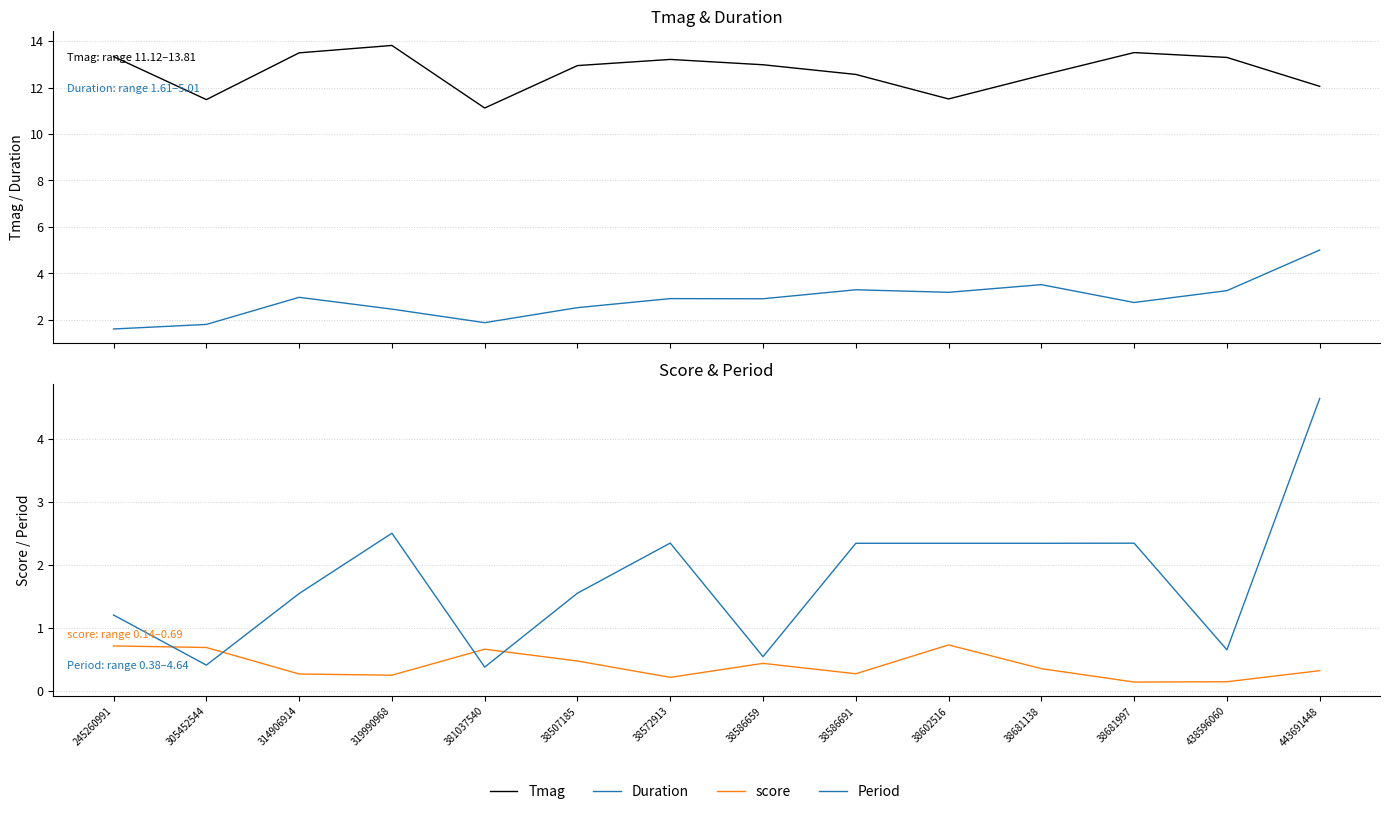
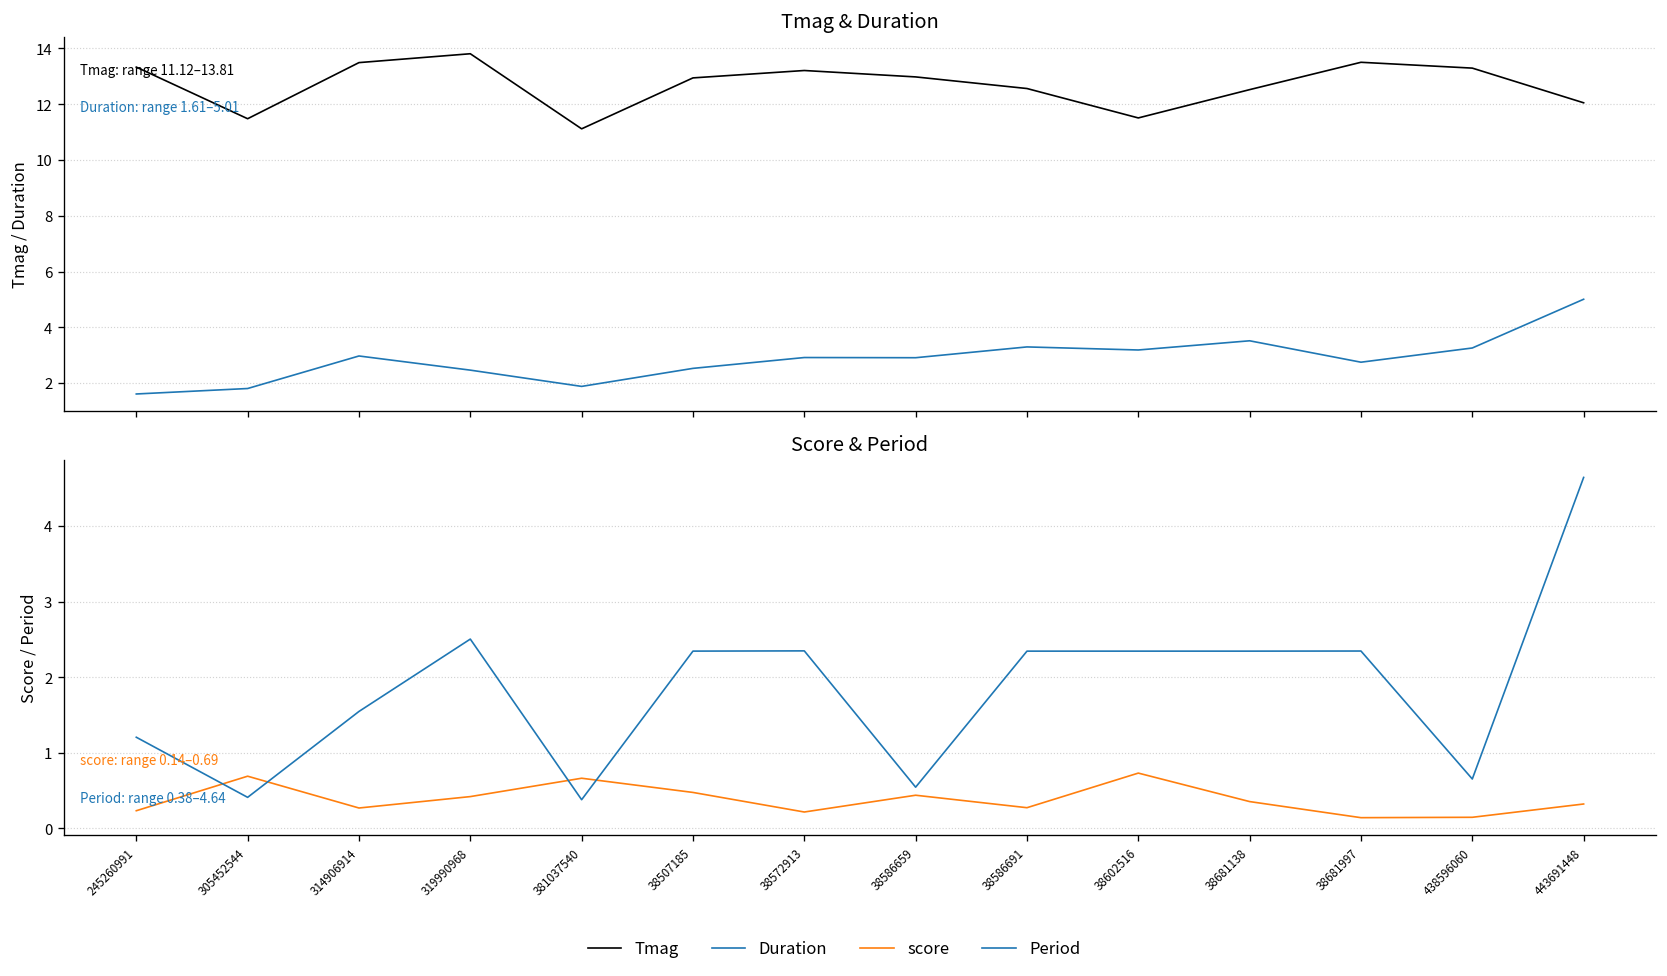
Score & Period, score, 245260991: 0.7 -> 0.2
Score & Period, score, 319990968: 0.3 -> 0.4
Score & Period, Period, 38507185: 1.6 -> 2.3
